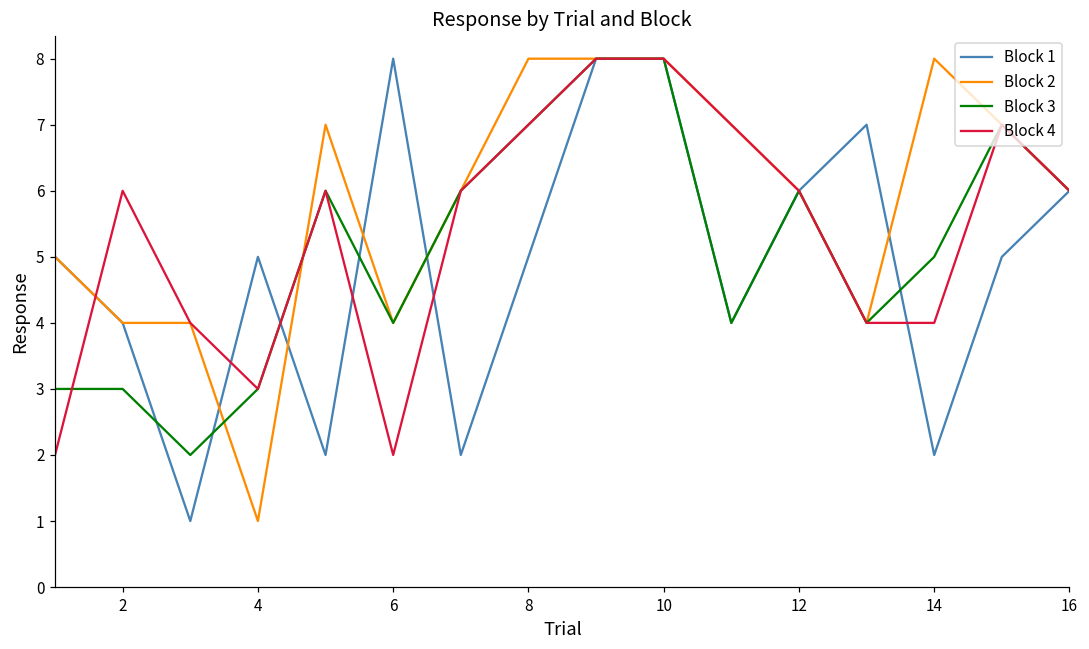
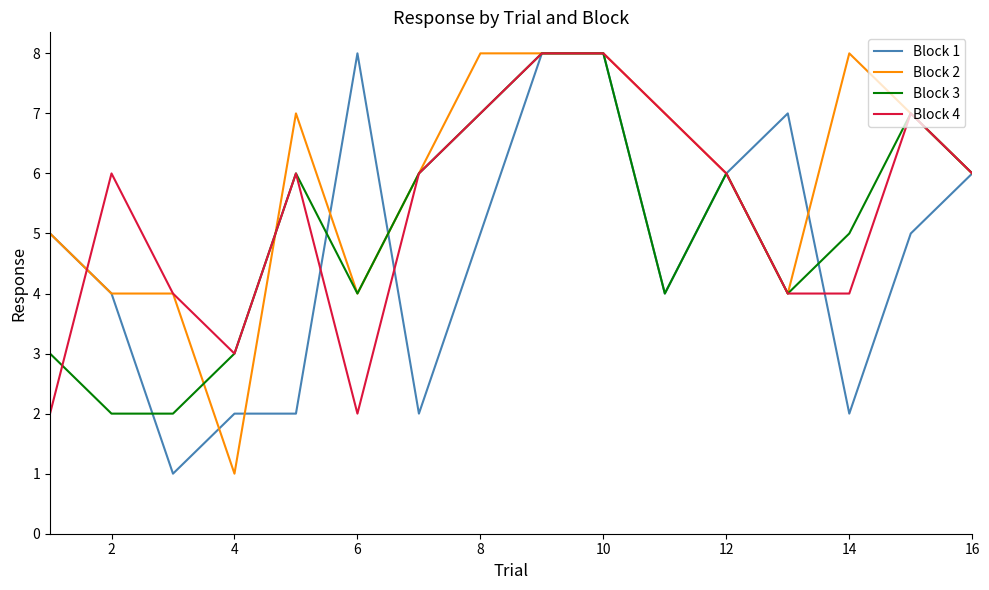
Block 3, 2: 3 -> 2
Block 1, 4: 5 -> 2
